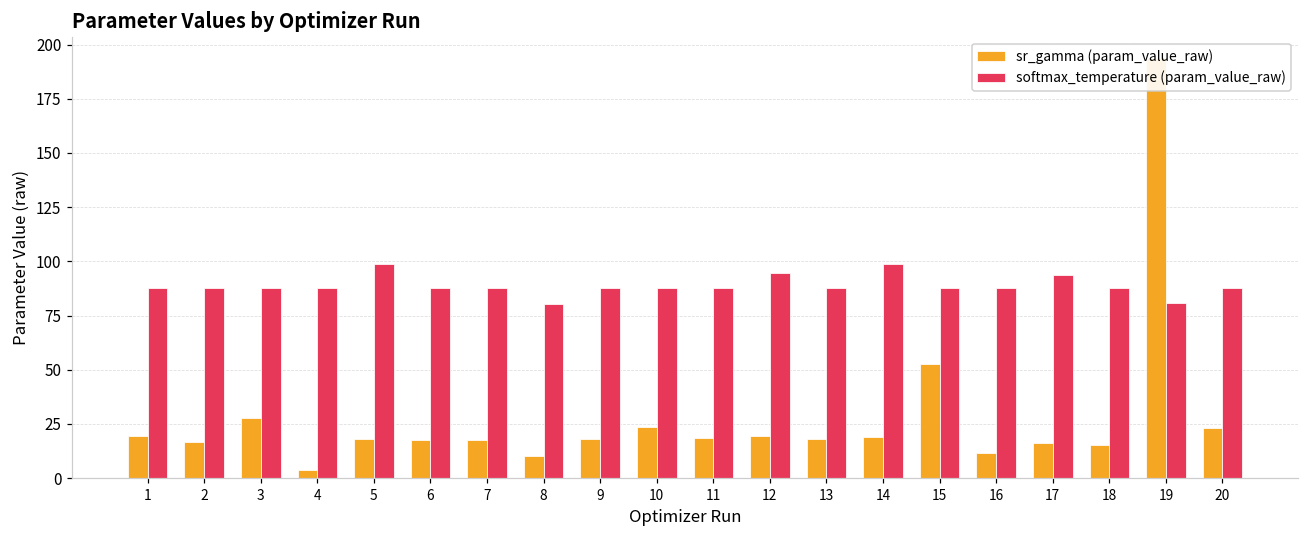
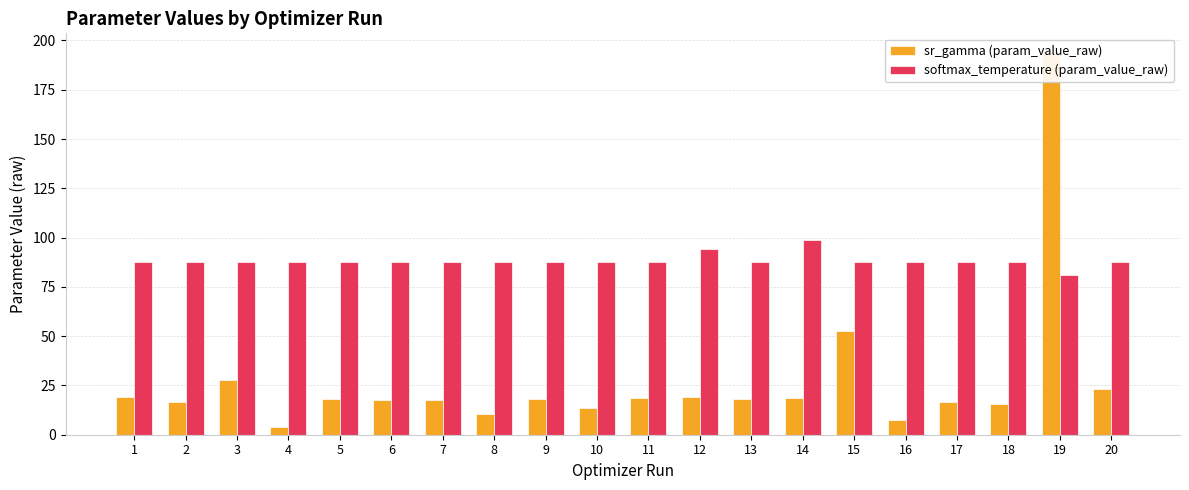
softmax_temperature (param_value_raw), 5: 99 -> 88
softmax_temperature (param_value_raw), 8: 80 -> 87
sr_gamma (param_value_raw), 10: 23 -> 13
sr_gamma (param_value_raw), 16: 11 -> 7
softmax_temperature (param_value_raw), 17: 94 -> 88
